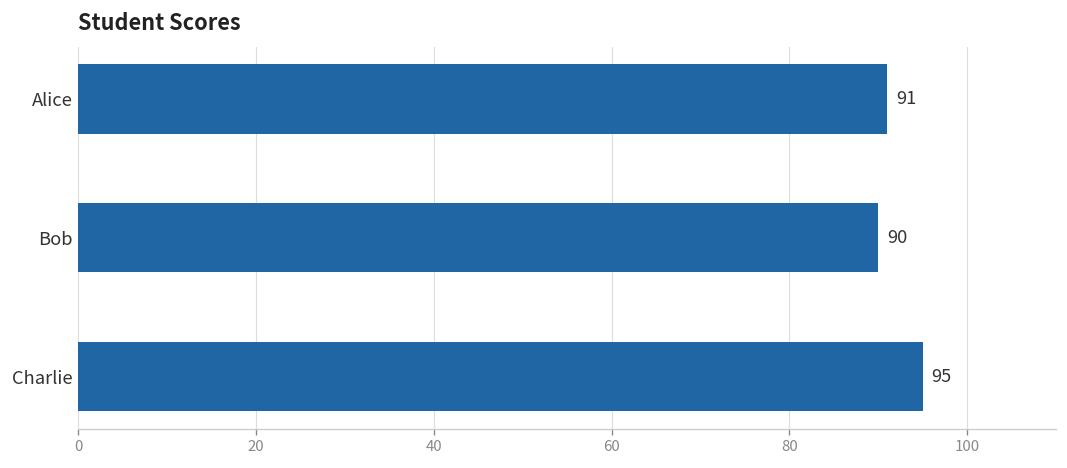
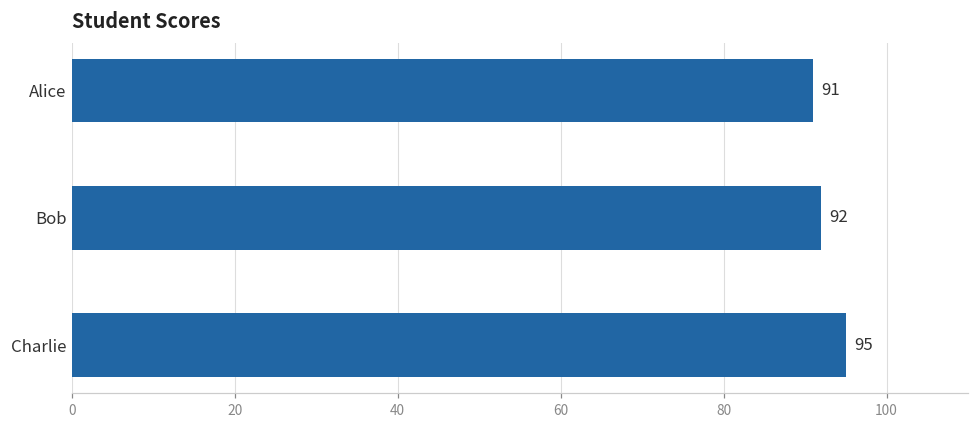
Bob: 90 -> 92
